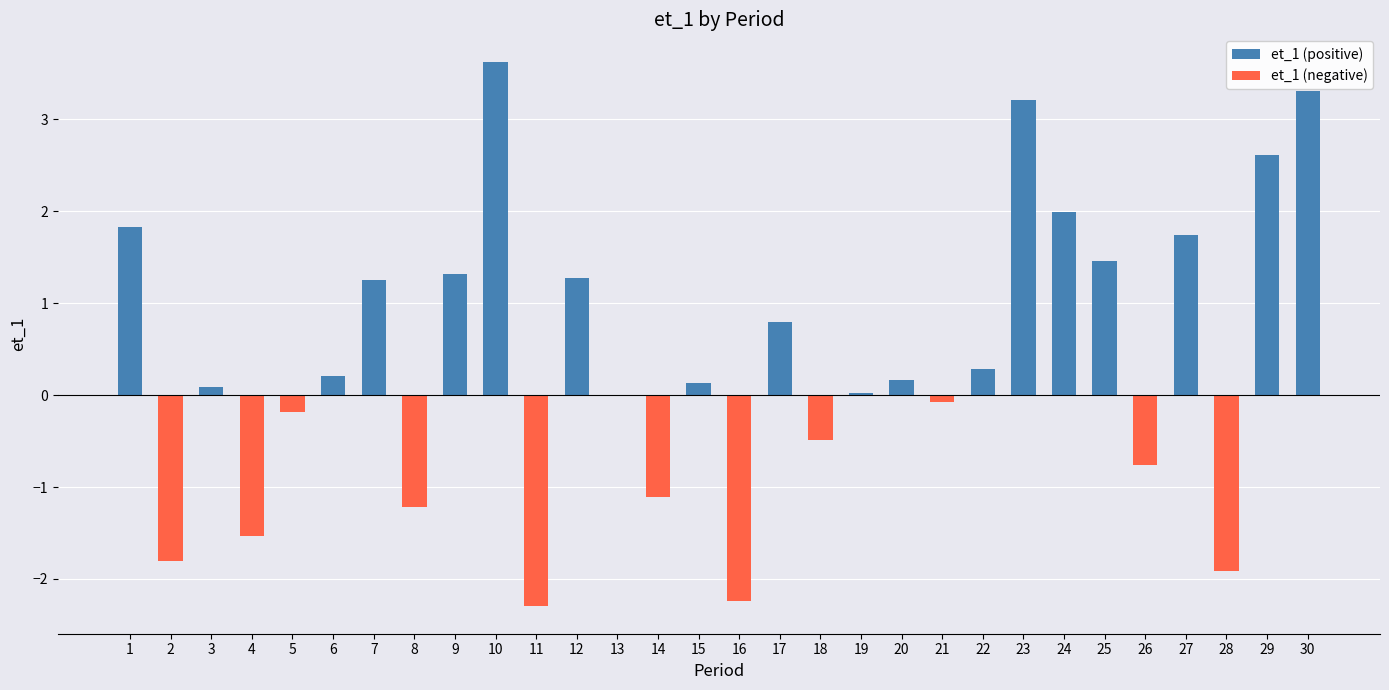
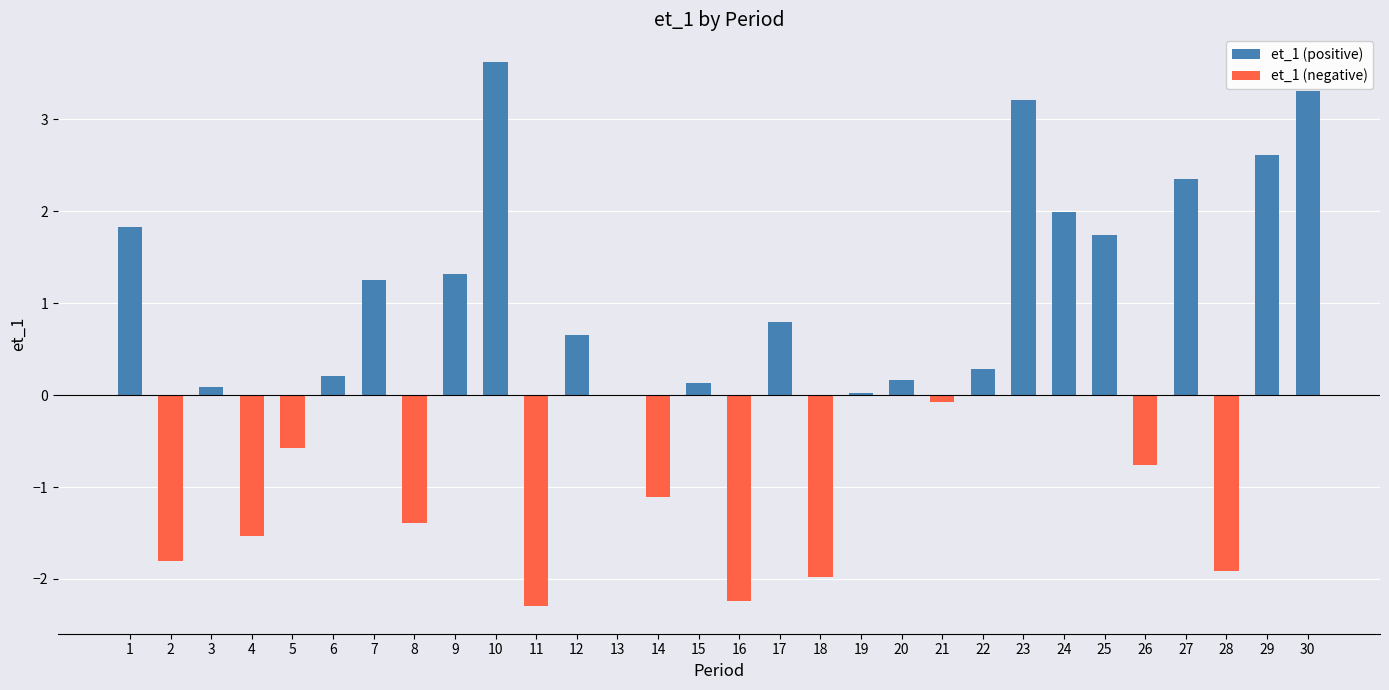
et_1 (negative), 5: -0.2 -> -0.6
et_1 (negative), 8: -1.2 -> -1.4
et_1 (positive), 12: 1.3 -> 0.7
et_1 (negative), 18: -0.5 -> -2.0
et_1 (positive), 25: 1.5 -> 1.7
et_1 (positive), 27: 1.7 -> 2.4
